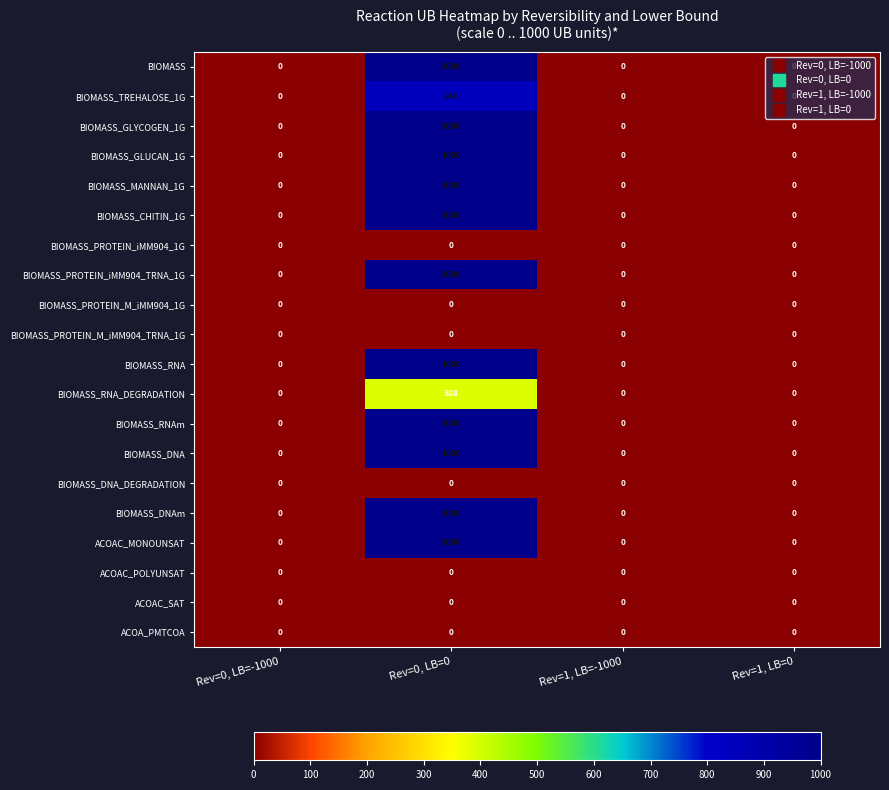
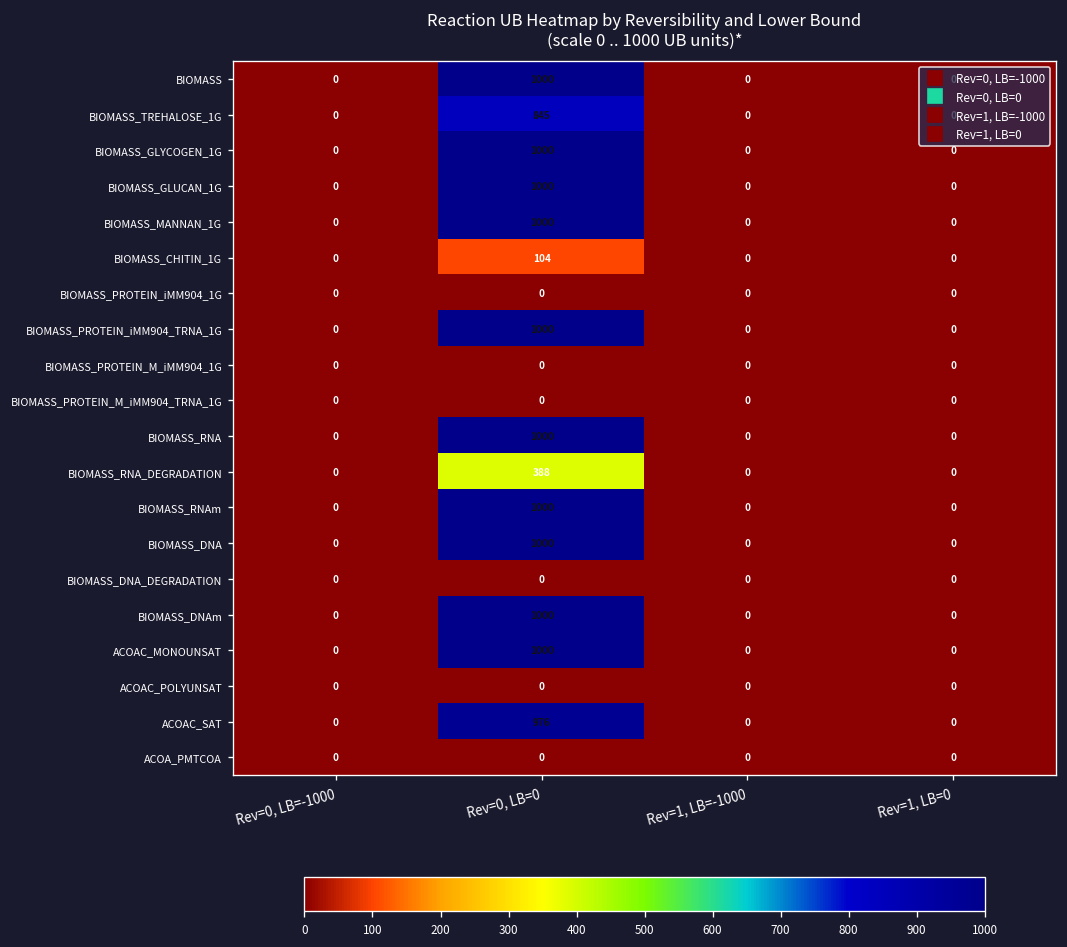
BIOMASS_CHITIN_1G, Rev=0, LB=0: 1000 -> 104
ACOAC_SAT, Rev=0, LB=0: 0 -> 976
